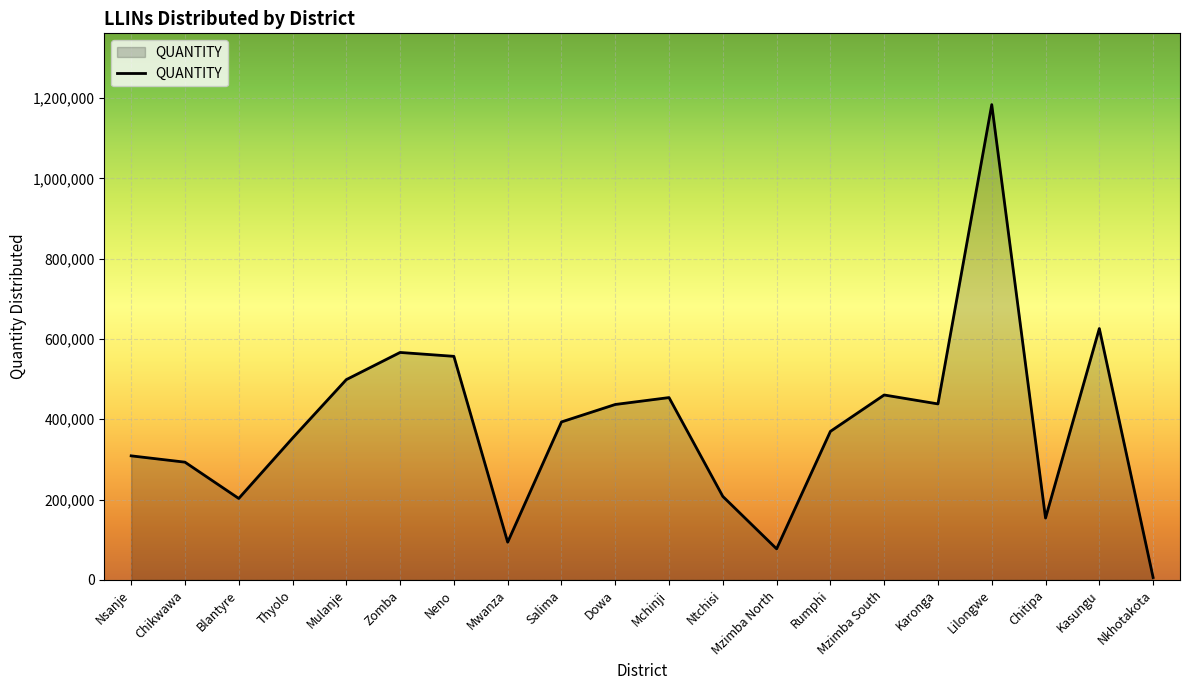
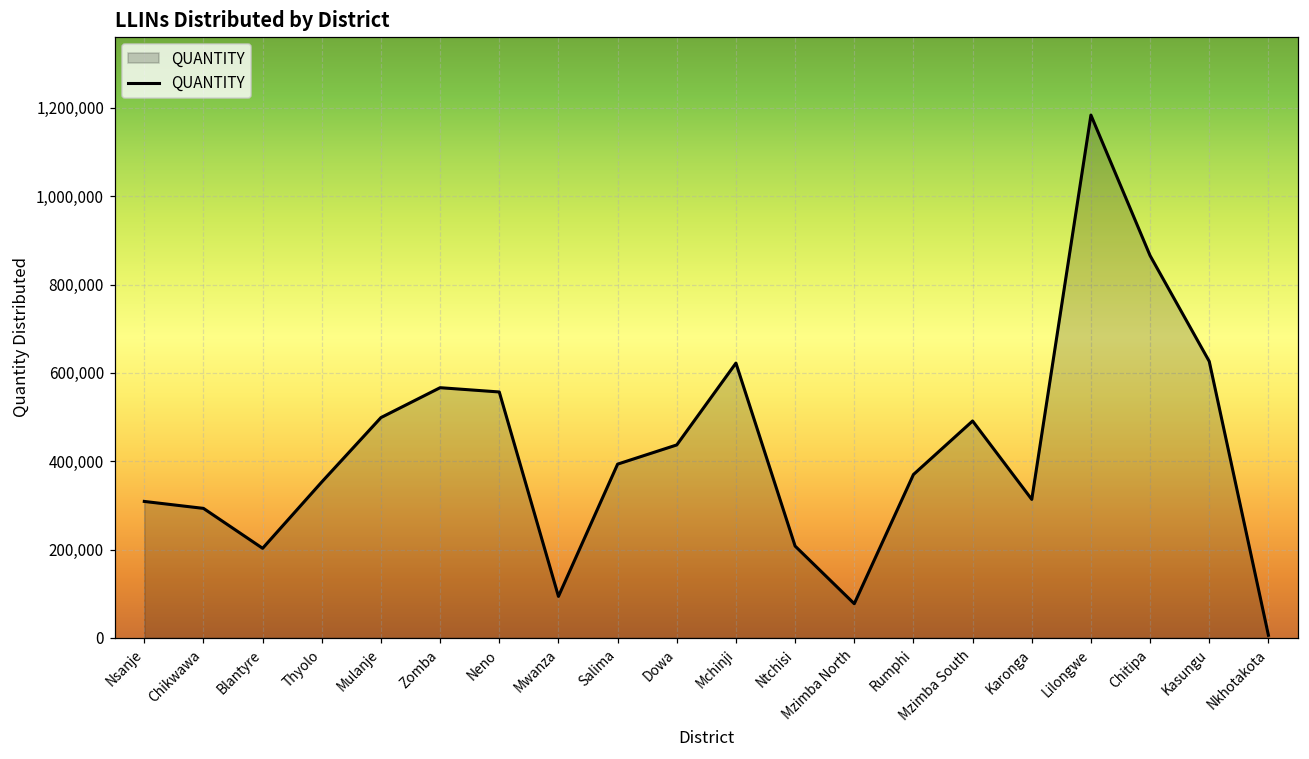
Mchinji: 450,000 -> 620,000
Mzimba South: 460,000 -> 490,000
Karonga: 440,000 -> 310,000
Chitipa: 150,000 -> 870,000
